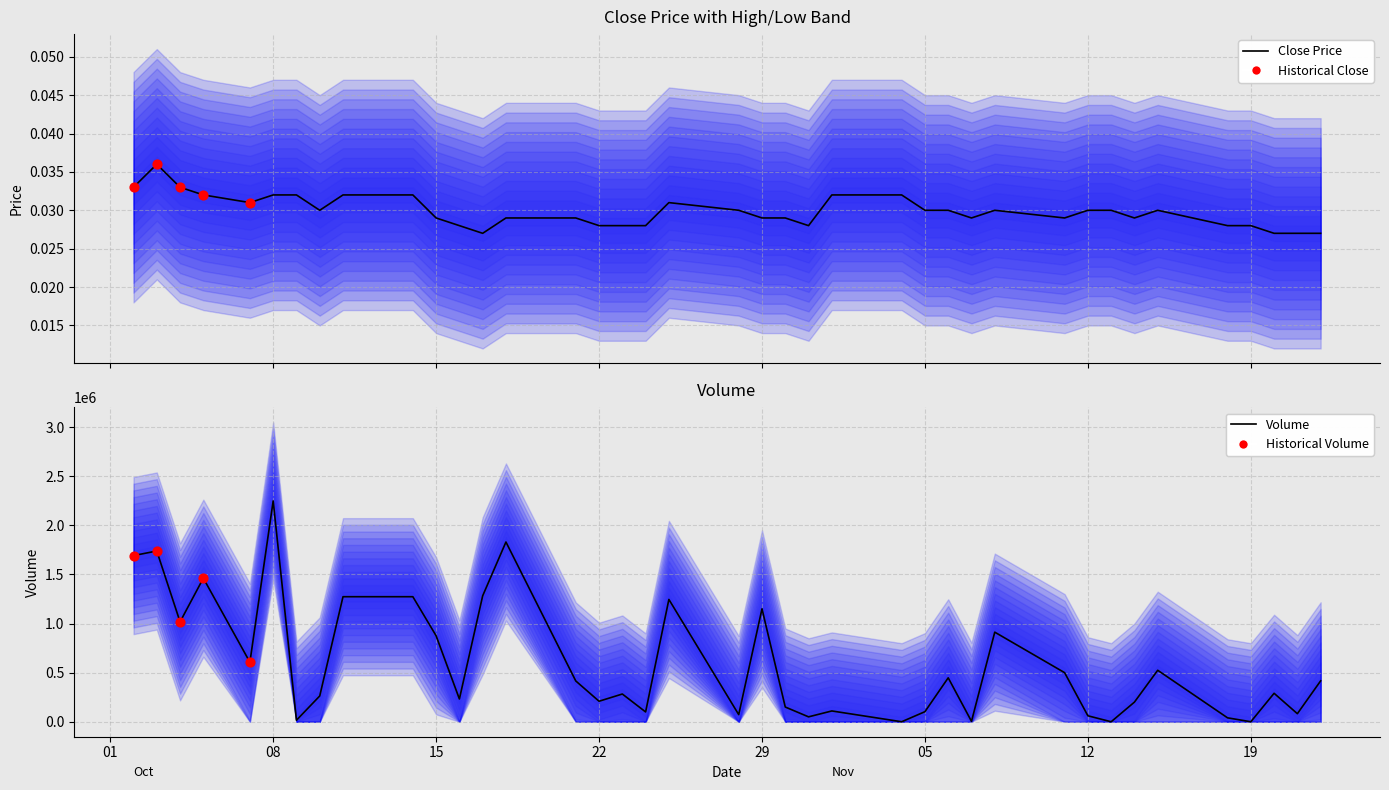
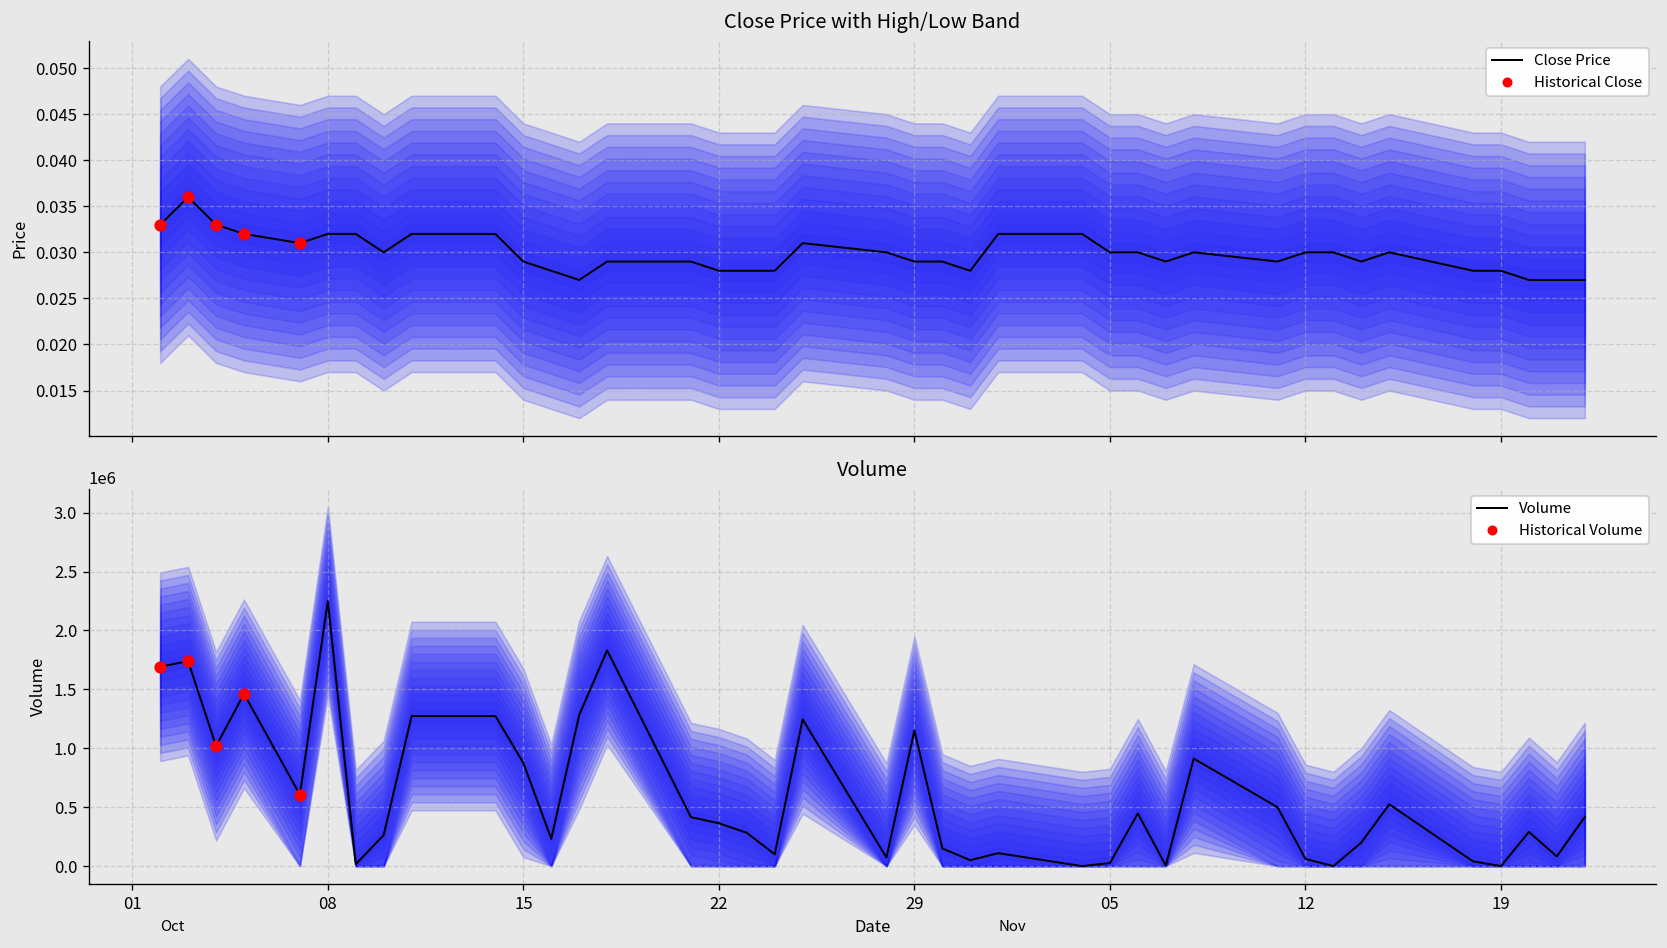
Volume, Volume, 22: 200000 -> 400000
Volume, Volume, 05: 100000 -> 0
